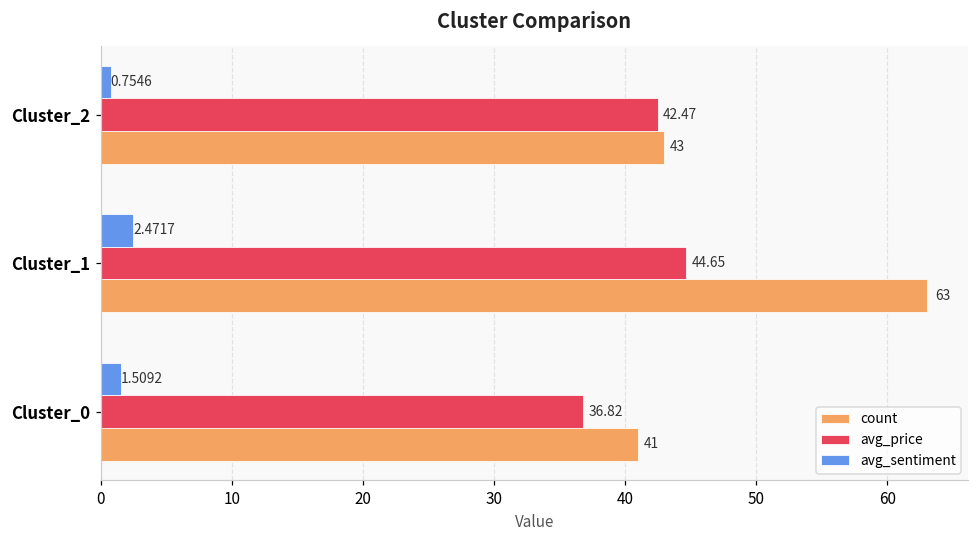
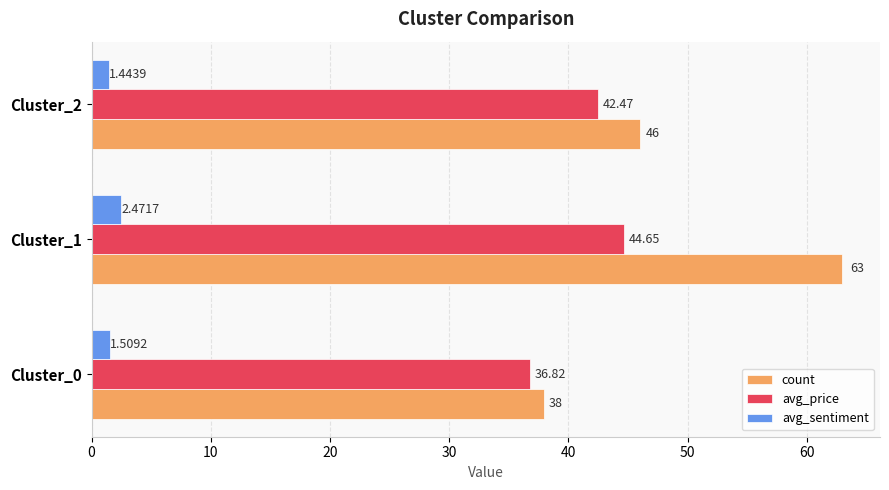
avg_sentiment, Cluster_2: 0.7546 -> 1.4439
count, Cluster_2: 43 -> 46
count, Cluster_0: 41 -> 38
